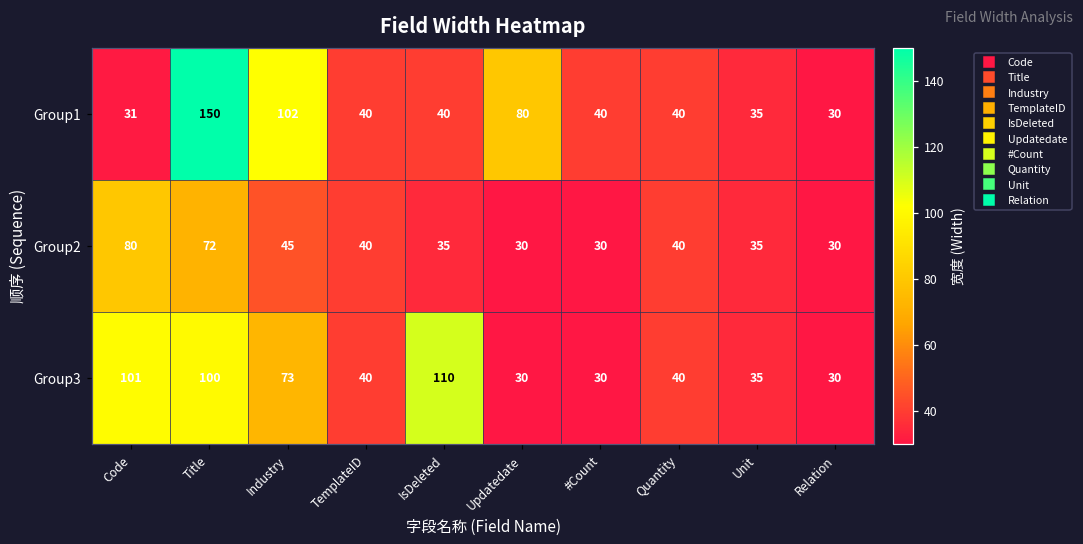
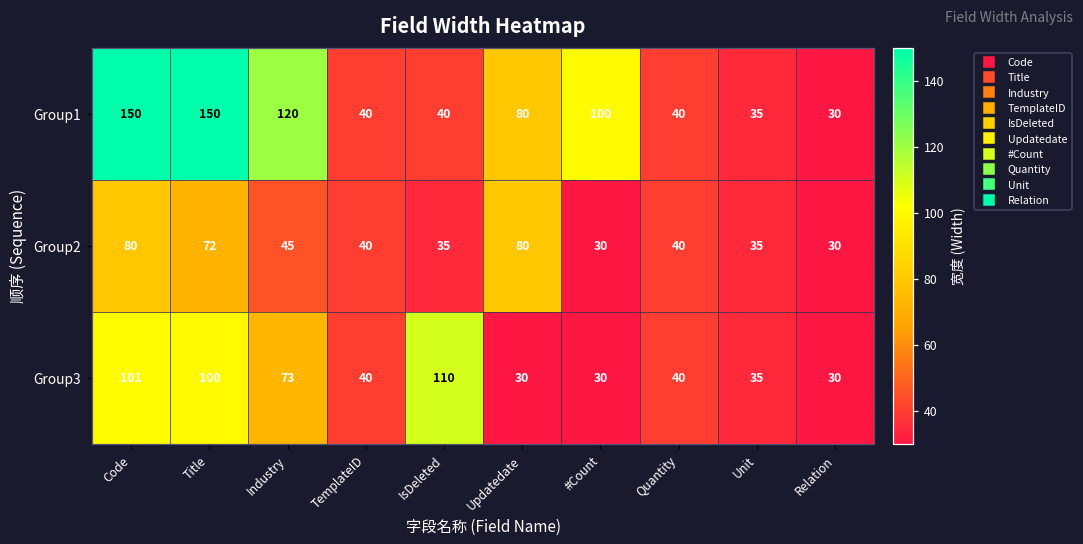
Group1, Code: 31 -> 150
Group1, Industry: 102 -> 120
Group1, #Count: 40 -> 100
Group2, Updatedate: 30 -> 80
